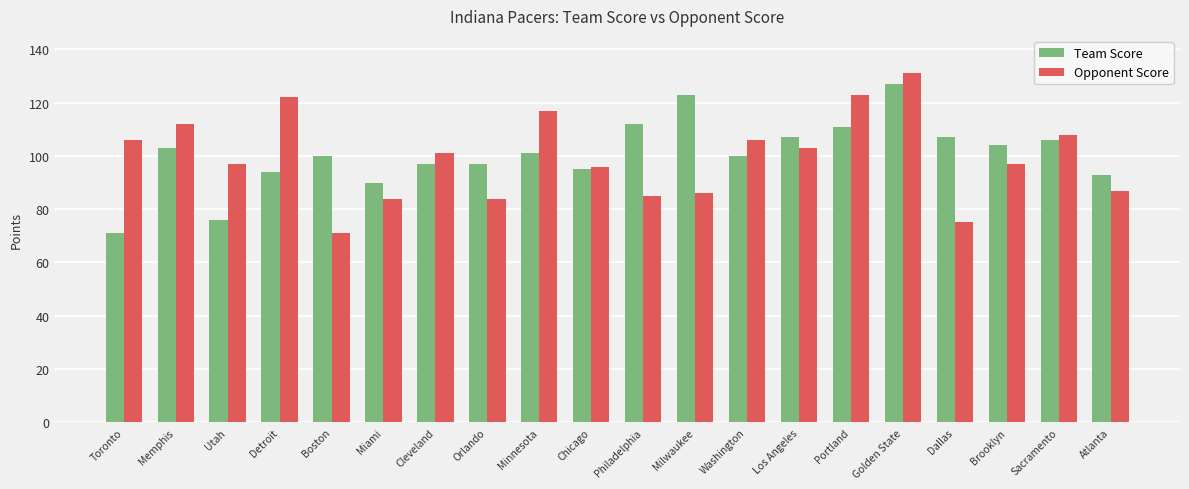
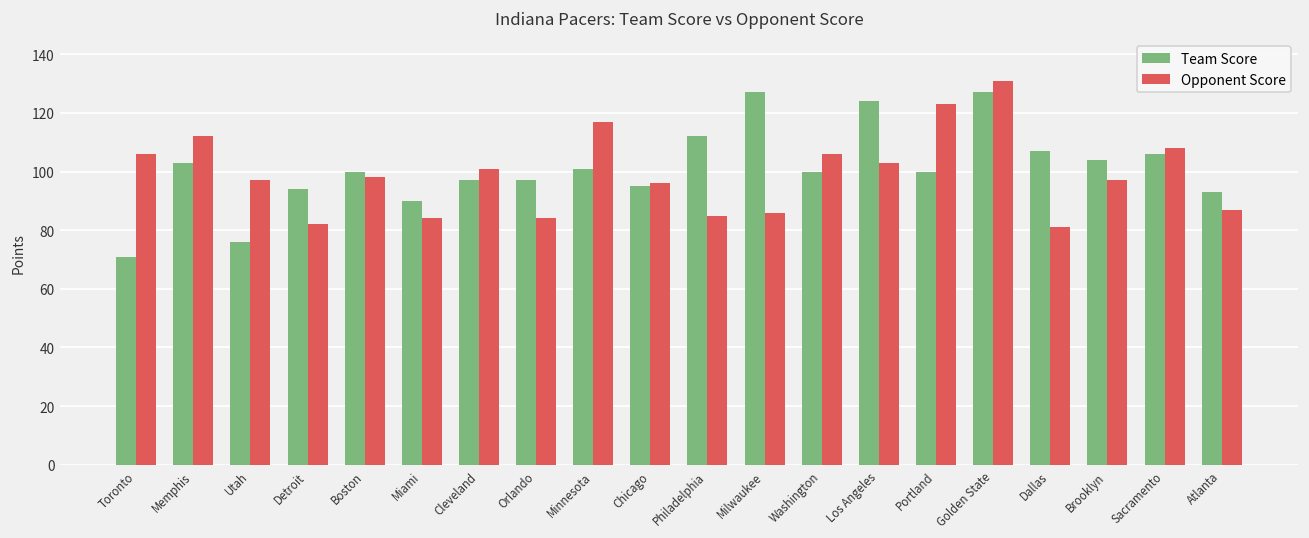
Opponent Score, Detroit: 122 -> 82
Opponent Score, Boston: 71 -> 98
Team Score, Milwaukee: 123 -> 127
Team Score, Los Angeles: 107 -> 124
Team Score, Portland: 111 -> 100
Opponent Score, Dallas: 75 -> 81
